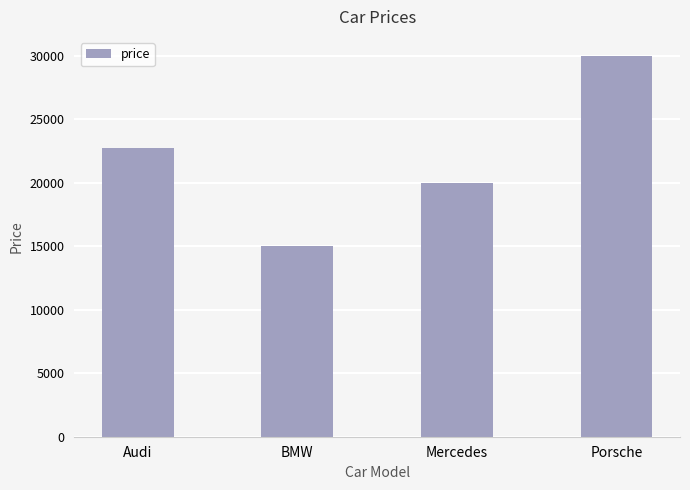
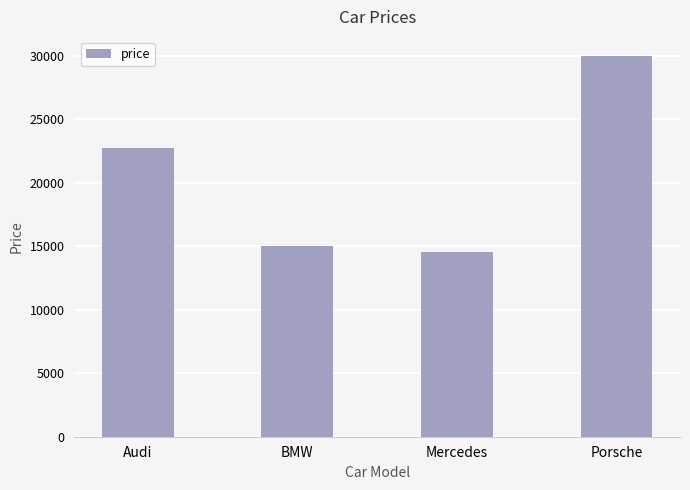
Mercedes: 20000 -> 14600
